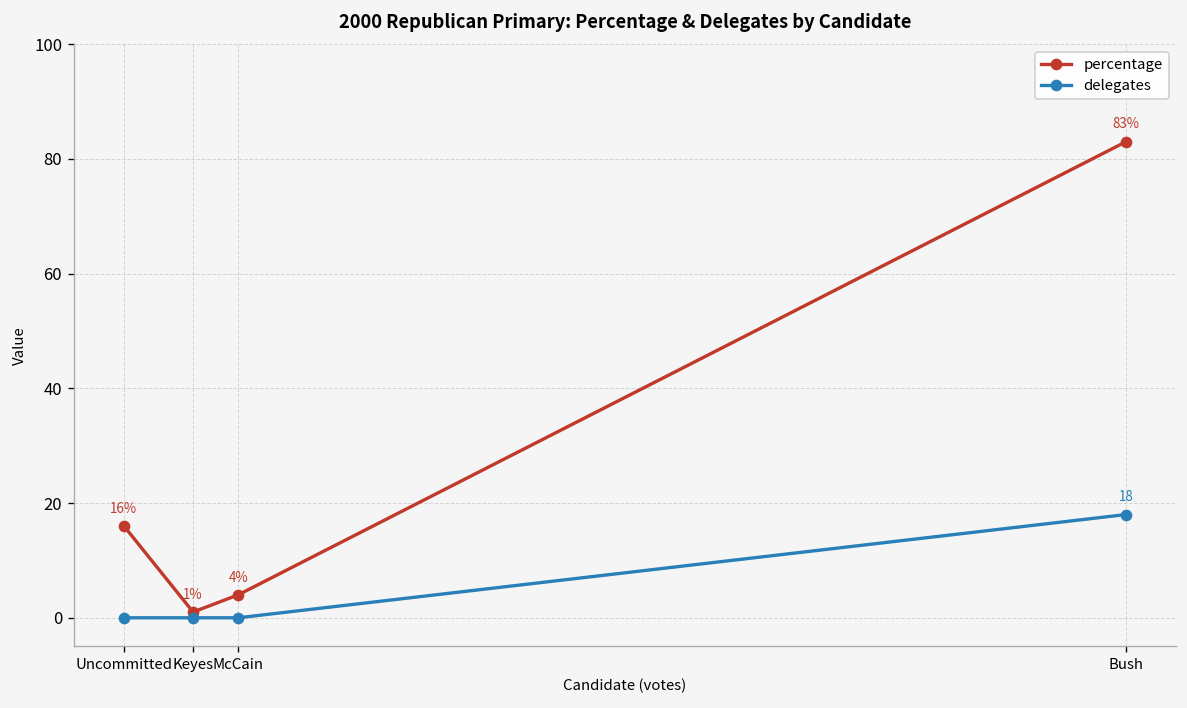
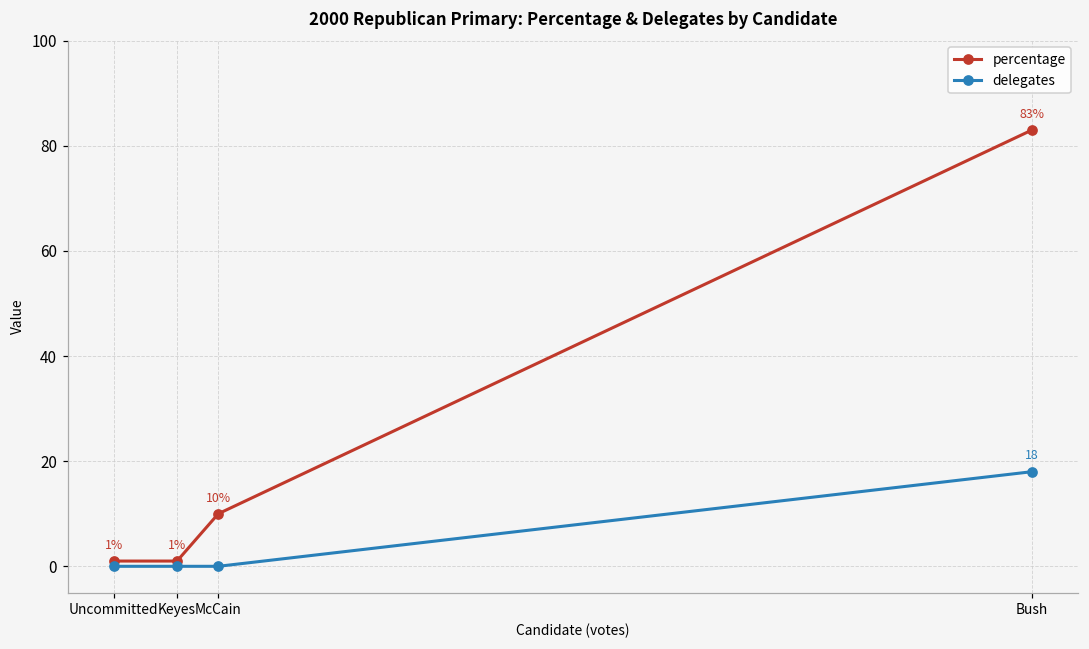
percentage, Uncommitted: 16% -> 1%
percentage, McCain: 4% -> 10%
